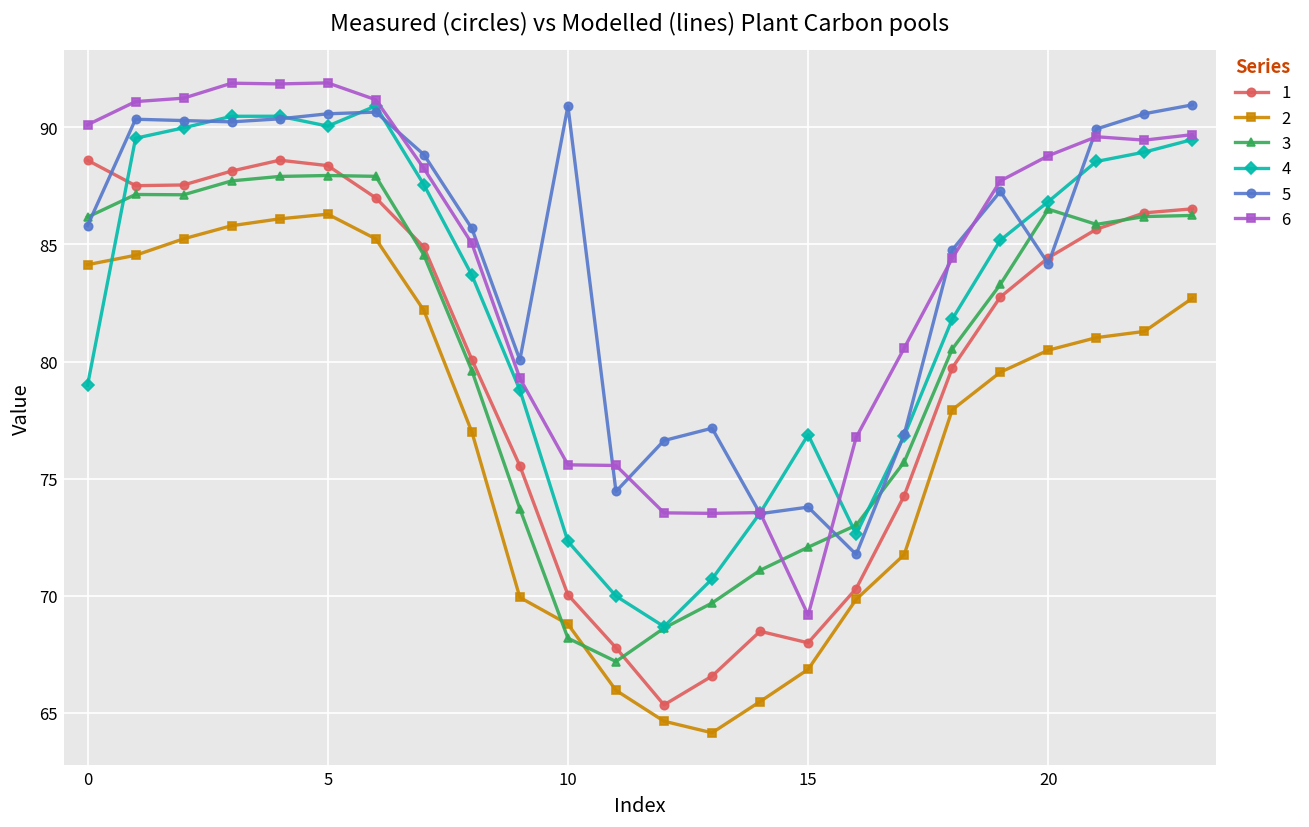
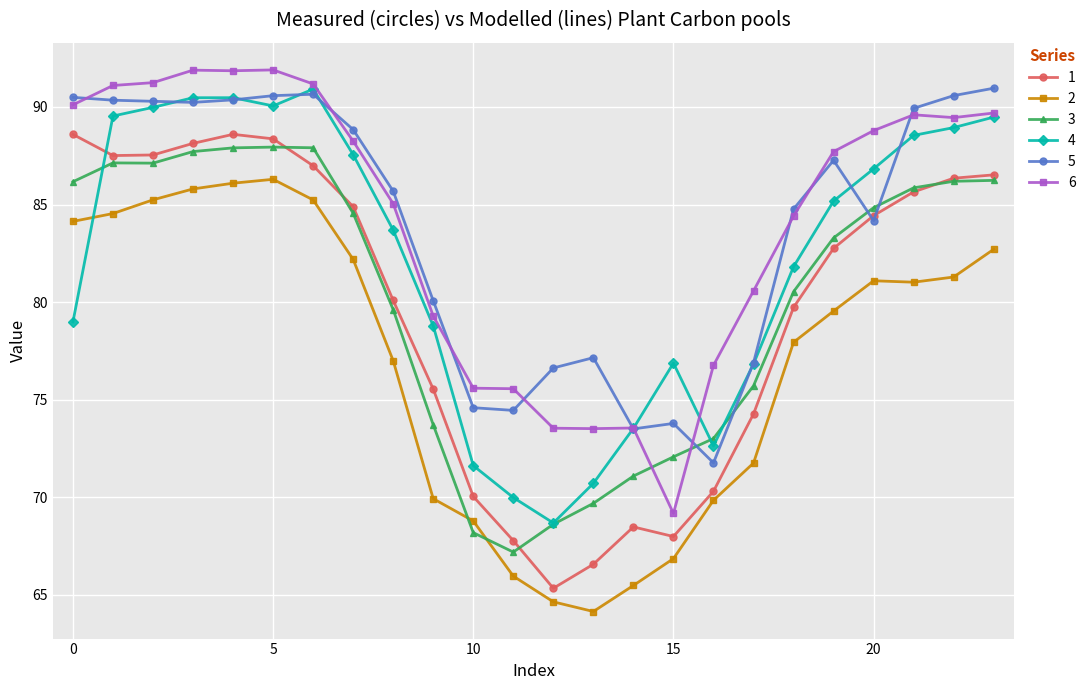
5, 0: 85.8 -> 90.5
4, 10: 72.3 -> 71.6
5, 10: 90.9 -> 74.6
2, 20: 80.5 -> 81.1
3, 20: 86.5 -> 84.8
